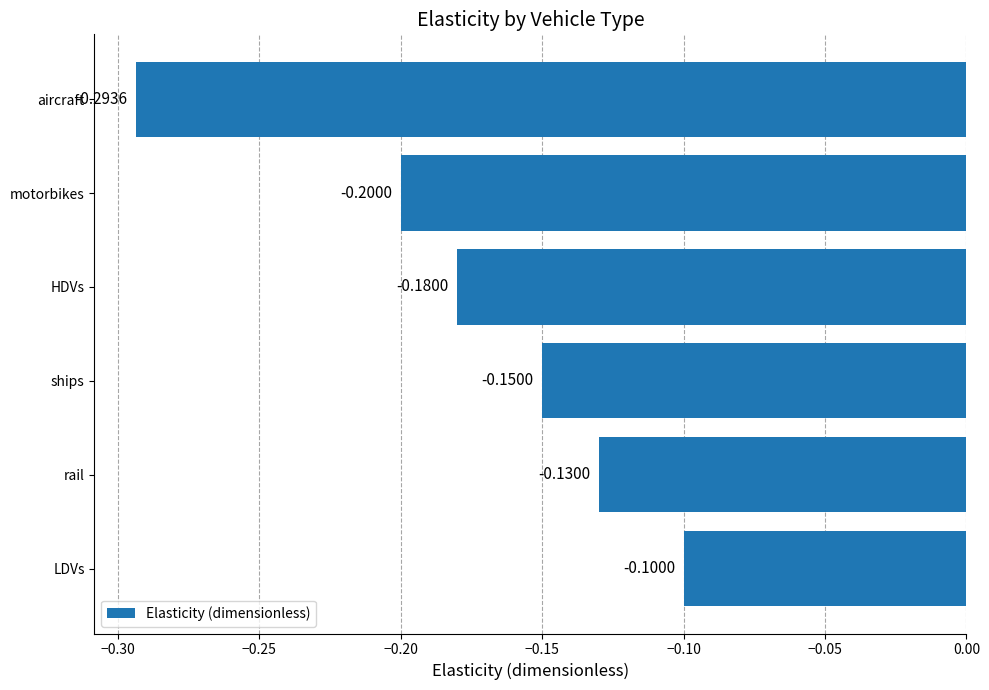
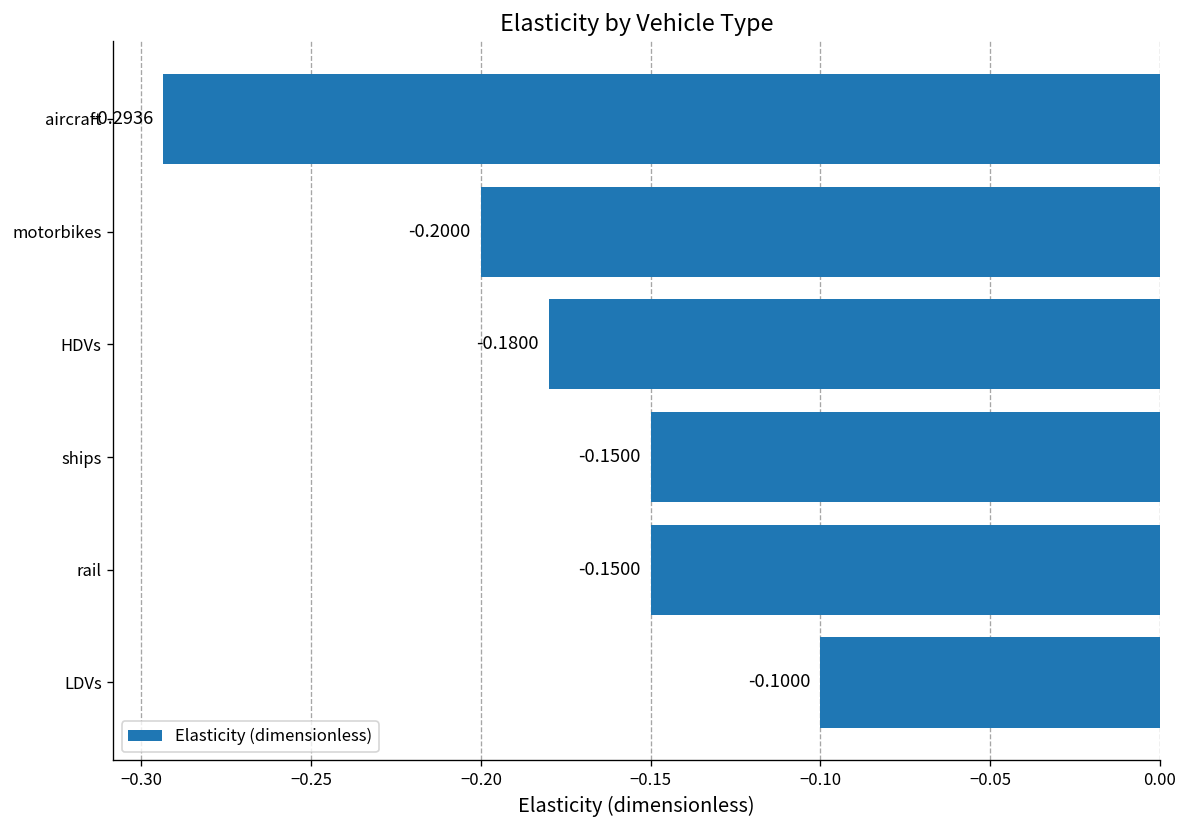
rail: -0.1300 -> -0.1500
